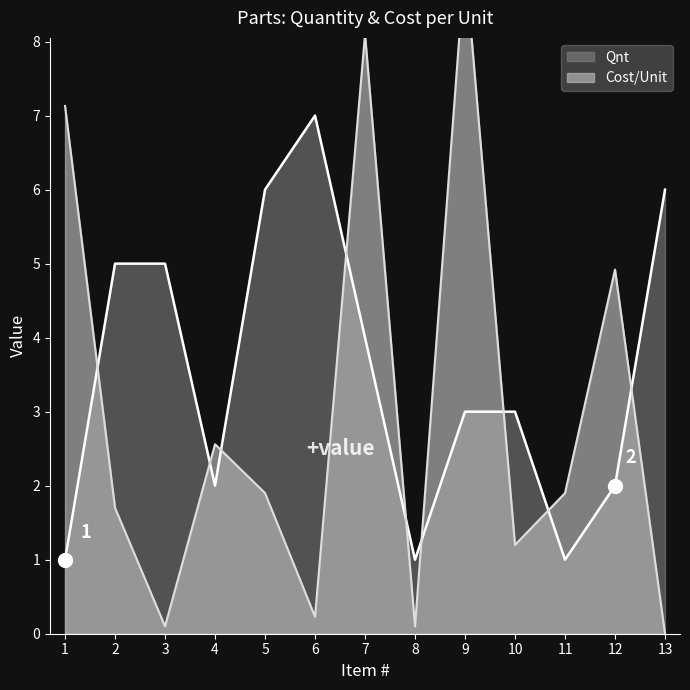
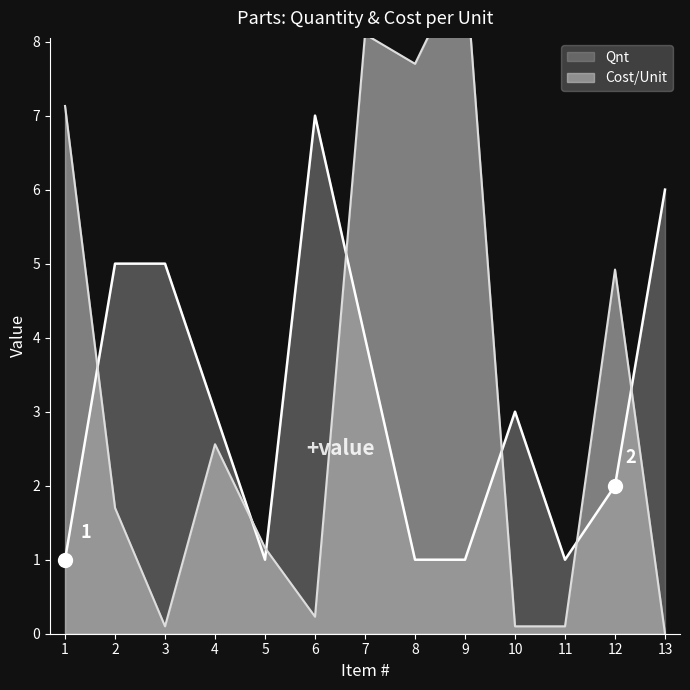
Qnt, 4: 2 -> 3
Qnt, 5: 6 -> 1
Cost/Unit, 5: 1.9 -> 1.2
Cost/Unit, 8: 0.1 -> 7.7
Qnt, 9: 3 -> 1
Cost/Unit, 10: 1.2 -> 0.1
Cost/Unit, 11: 1.9 -> 0.1
